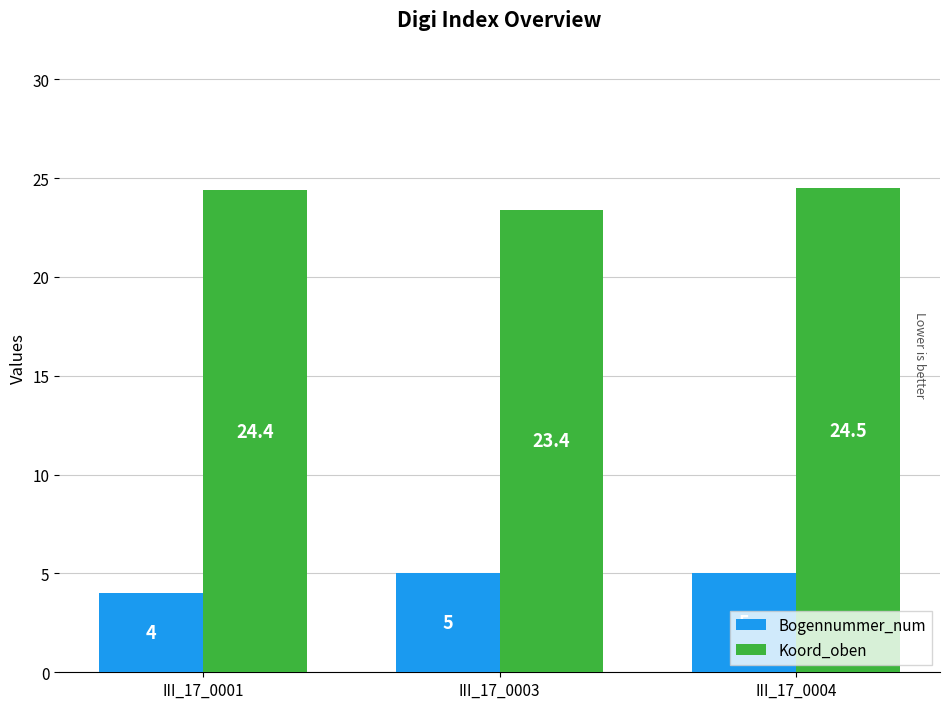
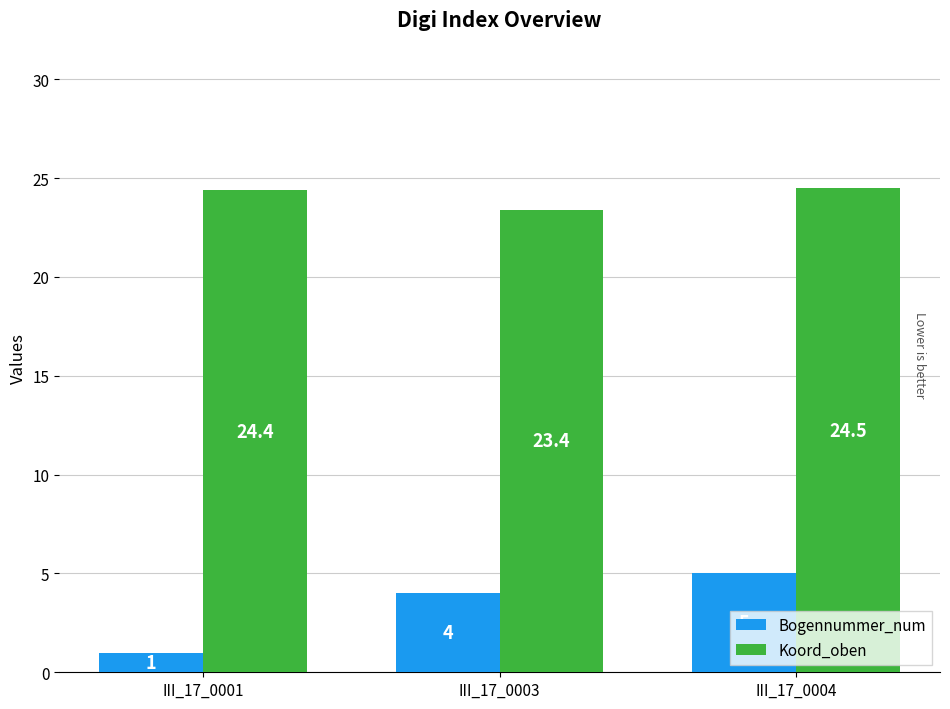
Bogennummer_num, III_17_0001: 4 -> 1
Bogennummer_num, III_17_0003: 5 -> 4
